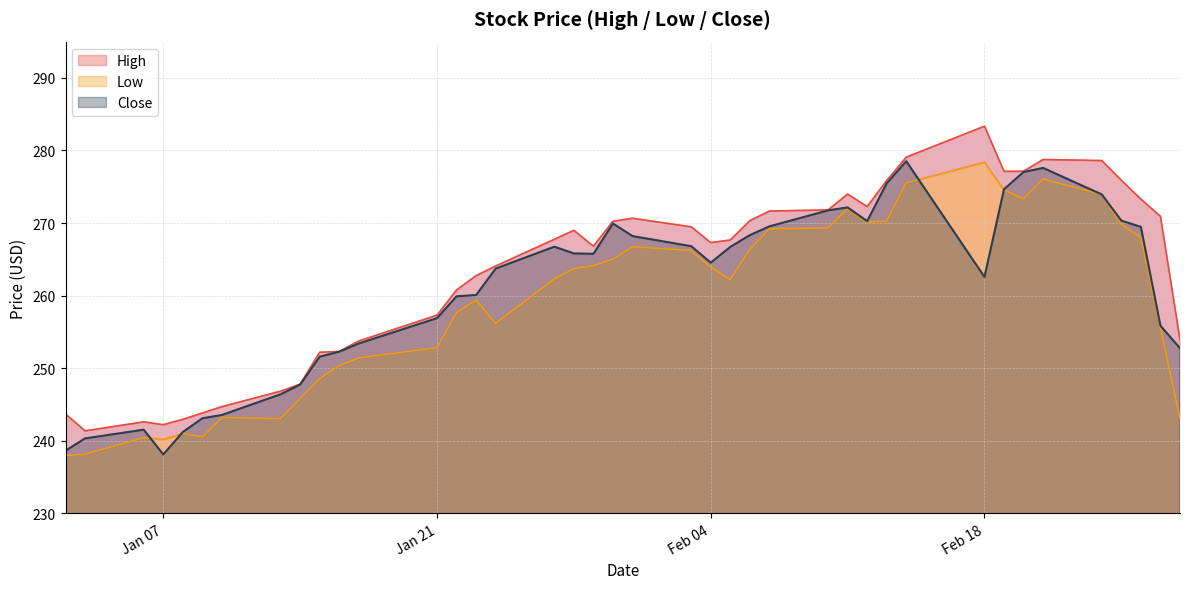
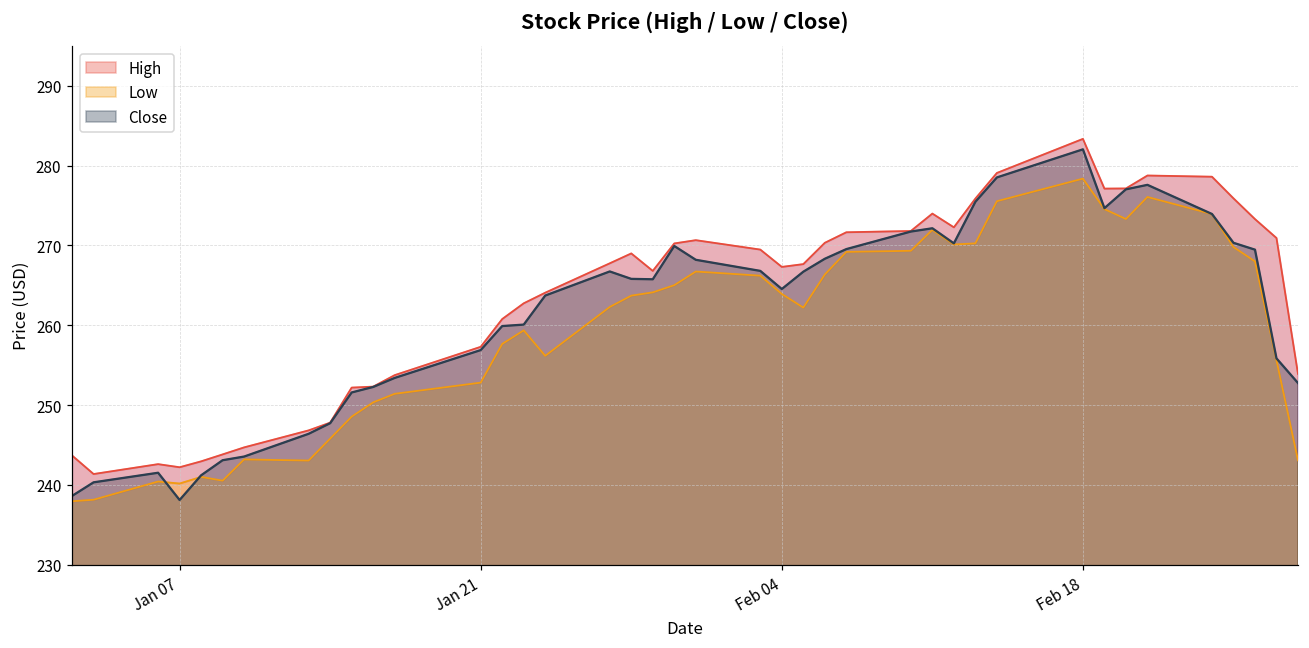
Close, Feb 18: 263 -> 282
